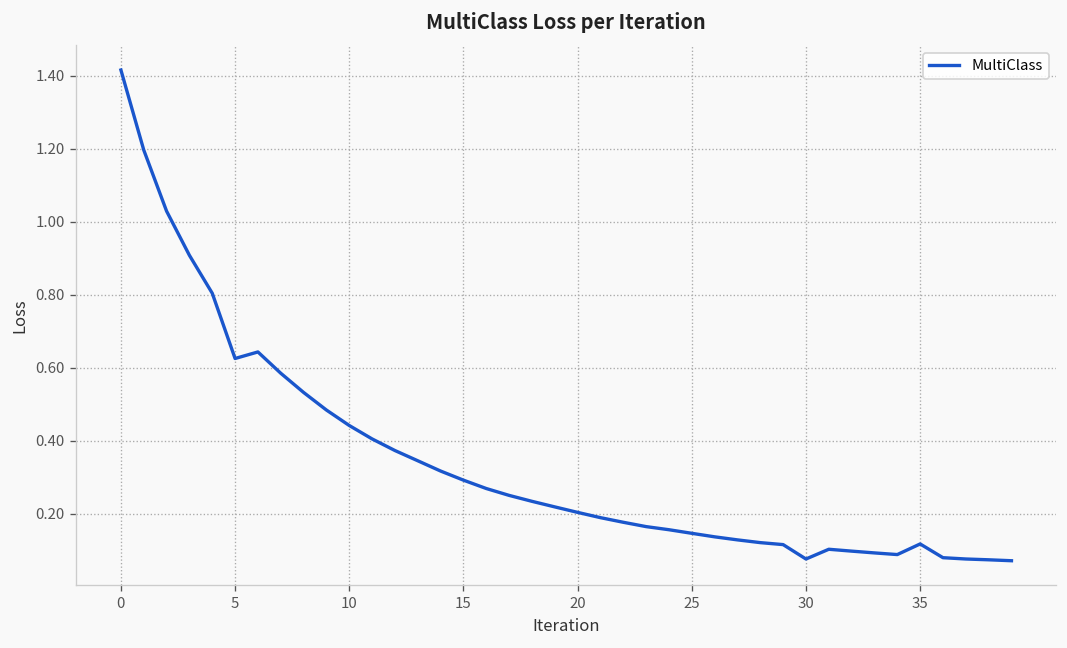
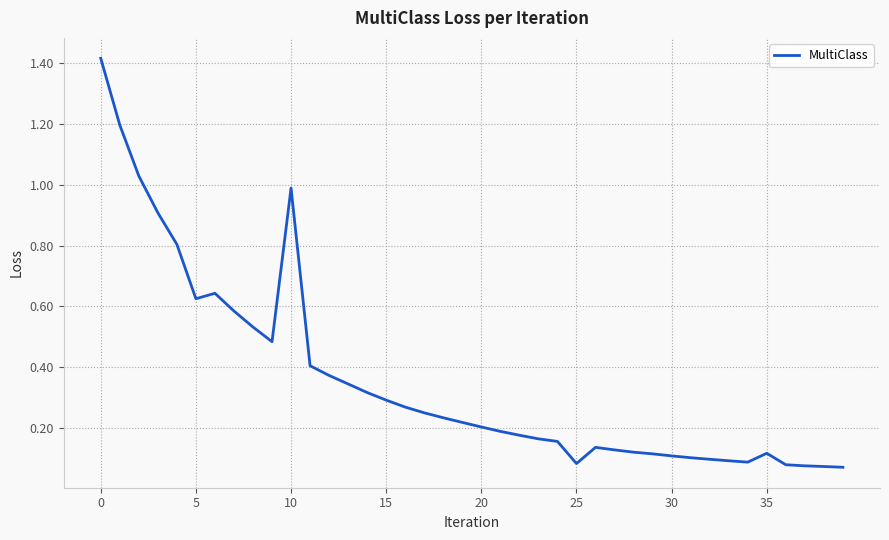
10: 0.44 -> 0.99
25: 0.15 -> 0.08
30: 0.08 -> 0.11
